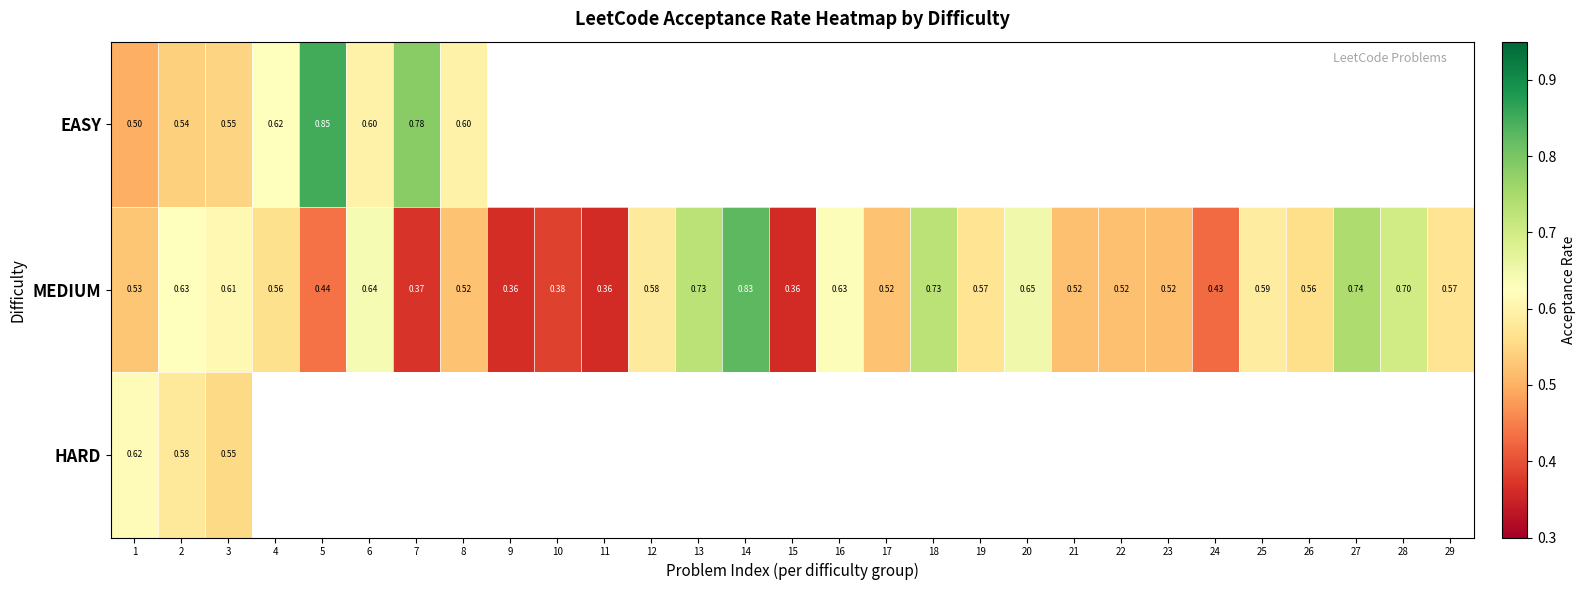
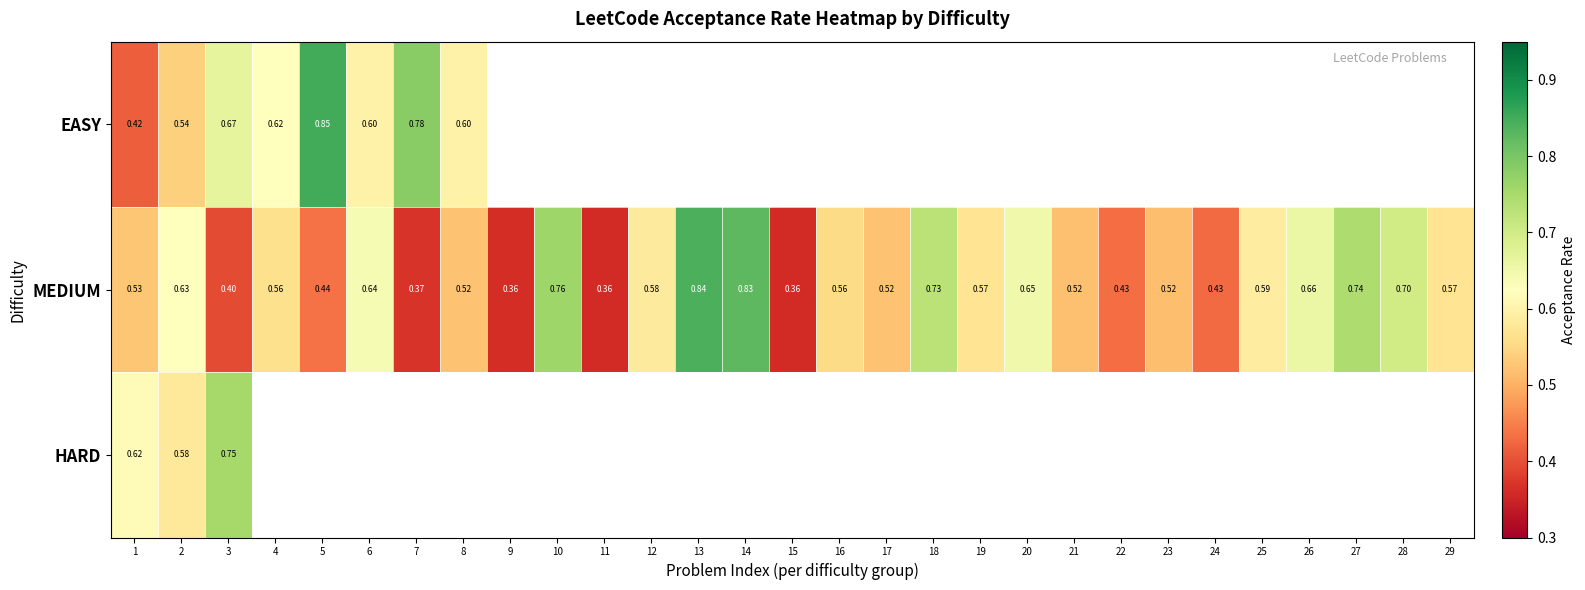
EASY, 1: 0.50 -> 0.42
EASY, 3: 0.55 -> 0.67
MEDIUM, 3: 0.61 -> 0.40
MEDIUM, 10: 0.38 -> 0.76
MEDIUM, 13: 0.73 -> 0.84
MEDIUM, 16: 0.63 -> 0.56
MEDIUM, 22: 0.52 -> 0.43
MEDIUM, 26: 0.56 -> 0.66
HARD, 3: 0.55 -> 0.75
